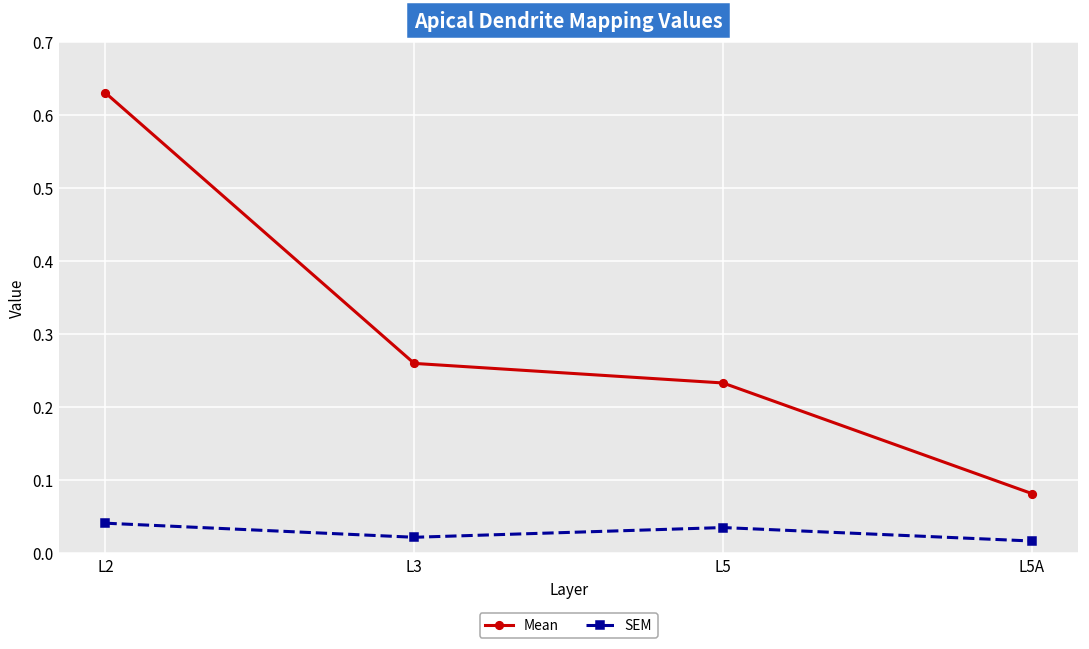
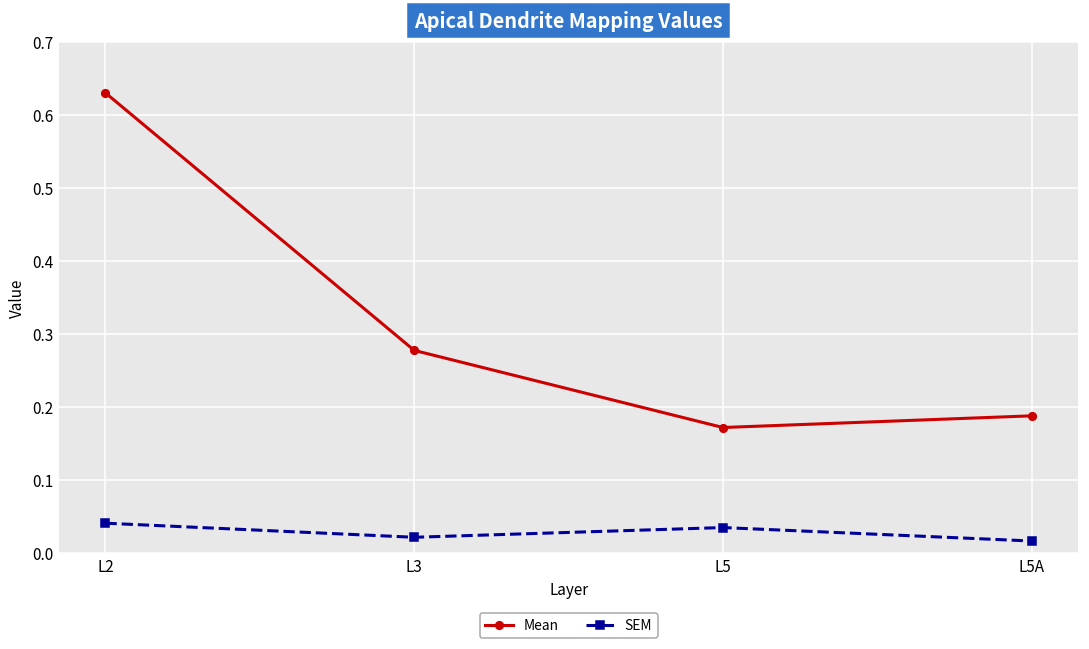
Mean, L3: 0.26 -> 0.28
Mean, L5: 0.23 -> 0.17
Mean, L5A: 0.08 -> 0.19
